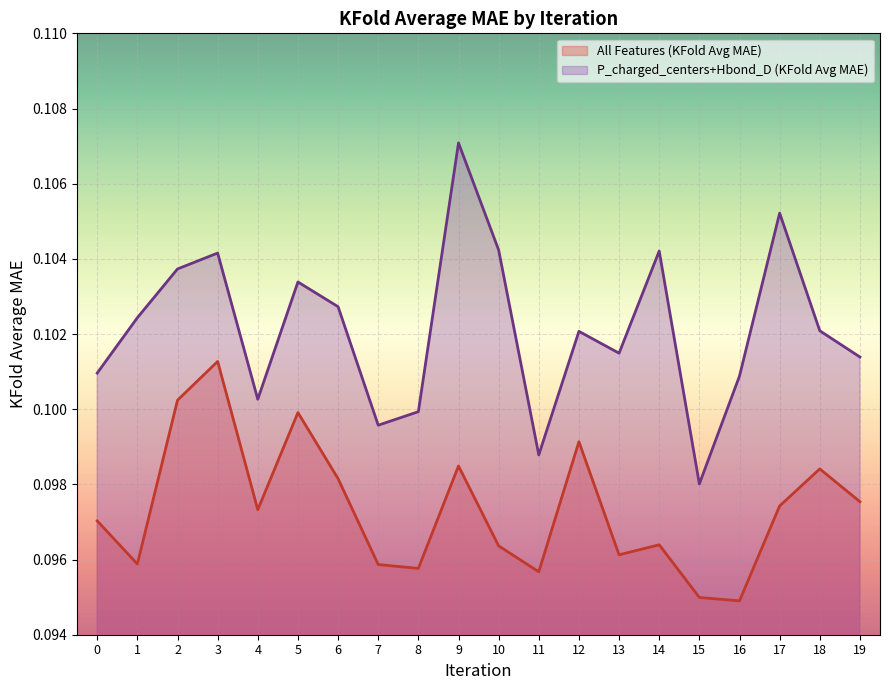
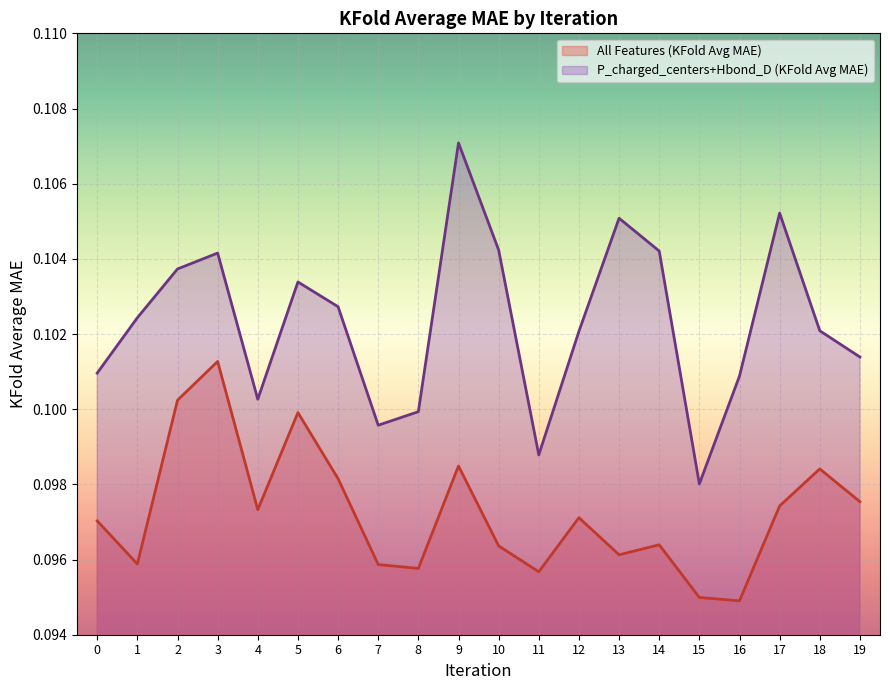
All Features (KFold Avg MAE), 12: 0.0991 -> 0.0971
P_charged_centers+Hbond_D (KFold Avg MAE), 13: 0.1015 -> 0.1051
